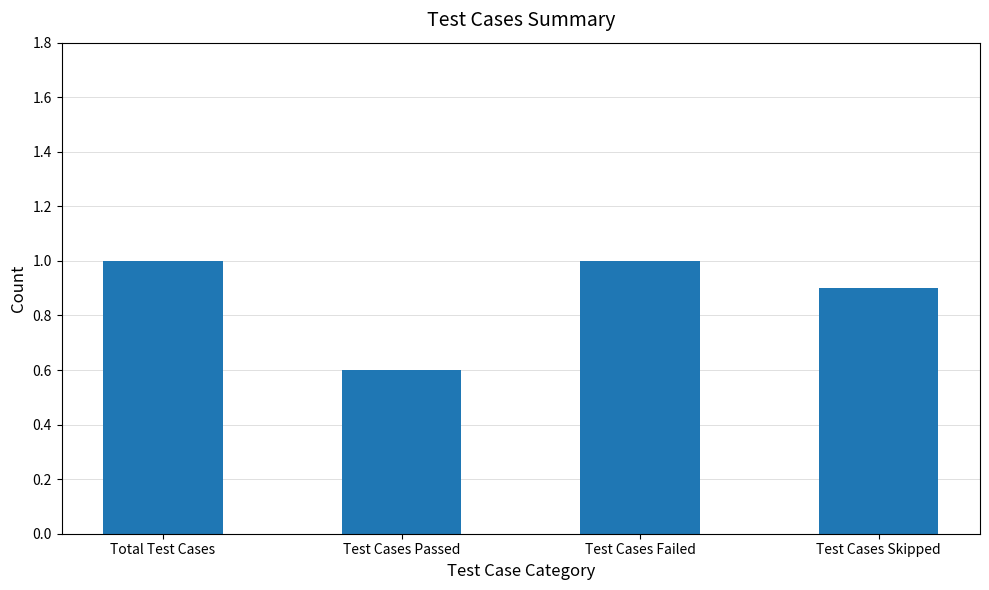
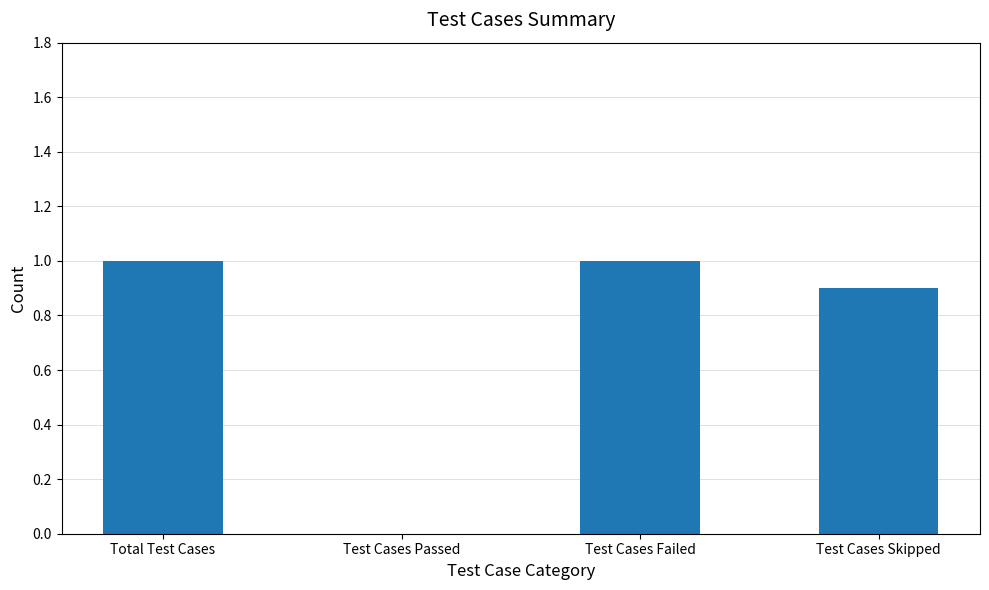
Test Cases Passed: 0.6 -> 0.0
